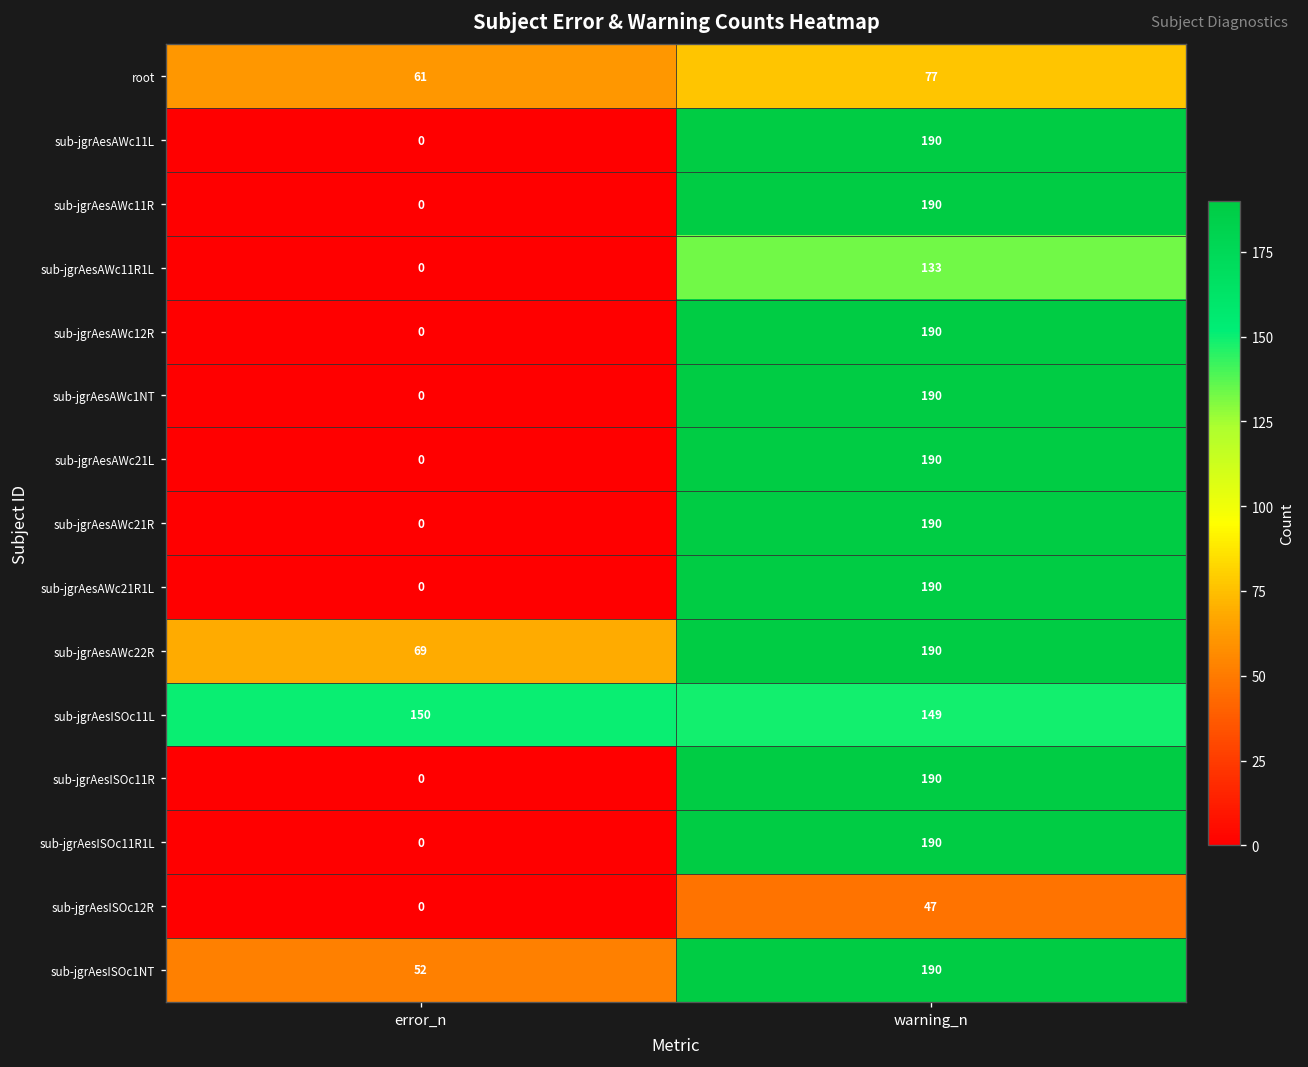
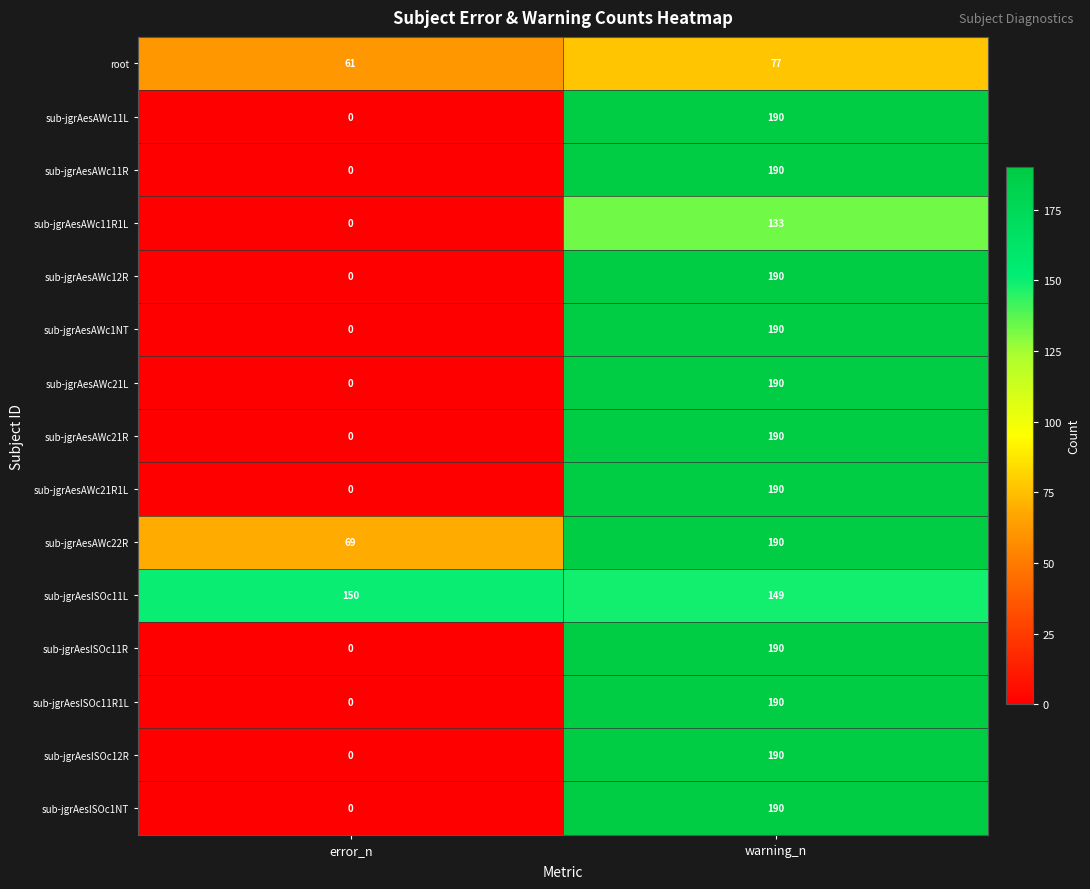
sub-jgrAesISOc12R, warning_n: 47 -> 190
sub-jgrAesISOc1NT, error_n: 52 -> 0
